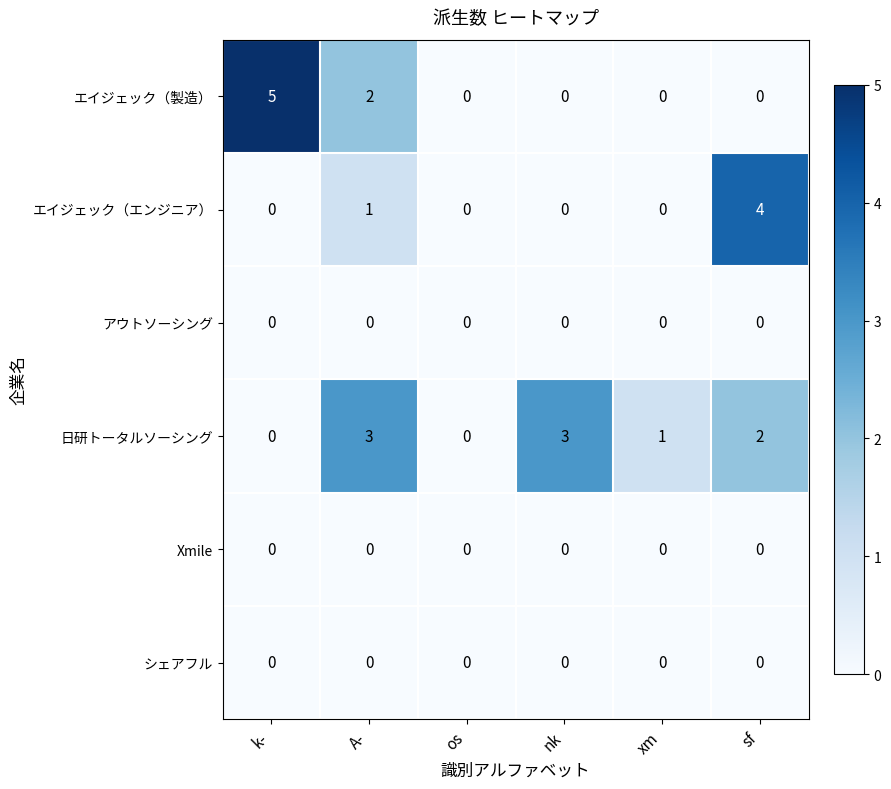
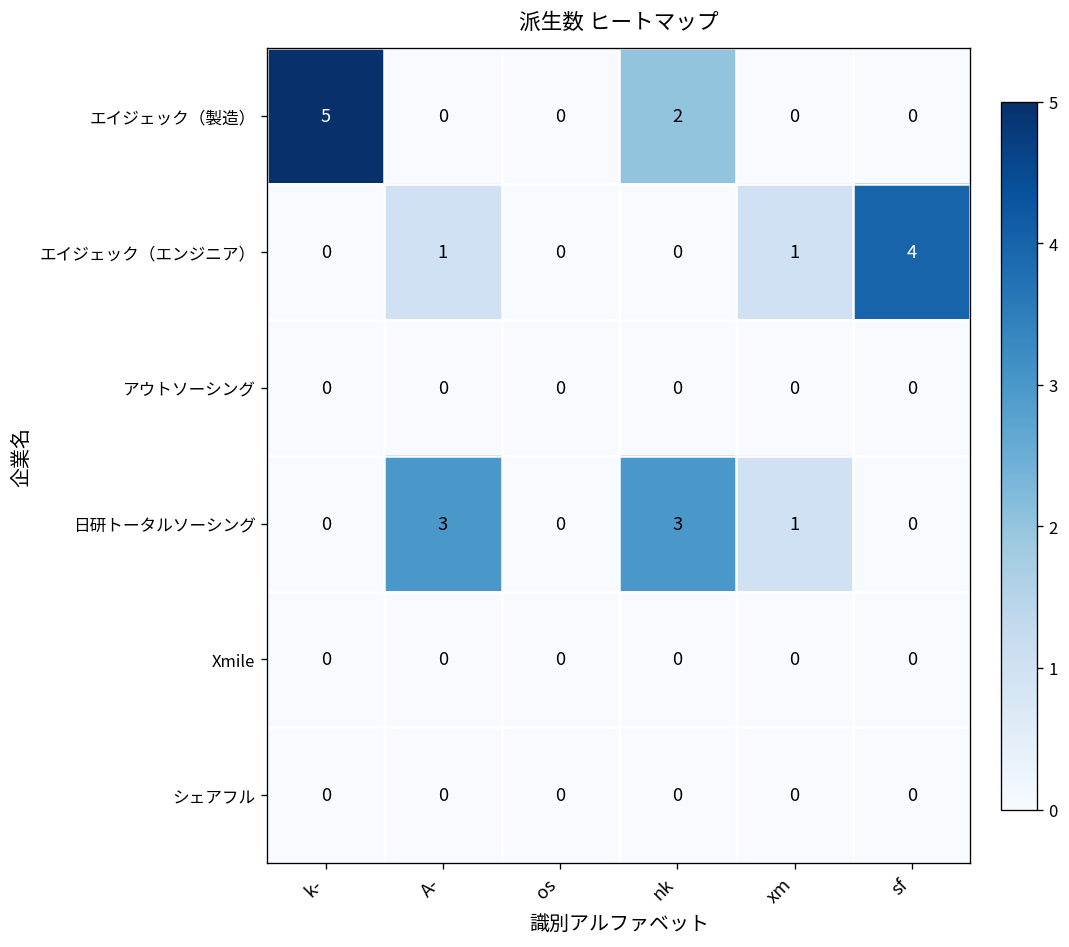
エイジェック（製造）, A-: 2 -> 0
エイジェック（製造）, nk: 0 -> 2
エイジェック（エンジニア）, xm: 0 -> 1
日研トータルソーシング, sf: 2 -> 0
